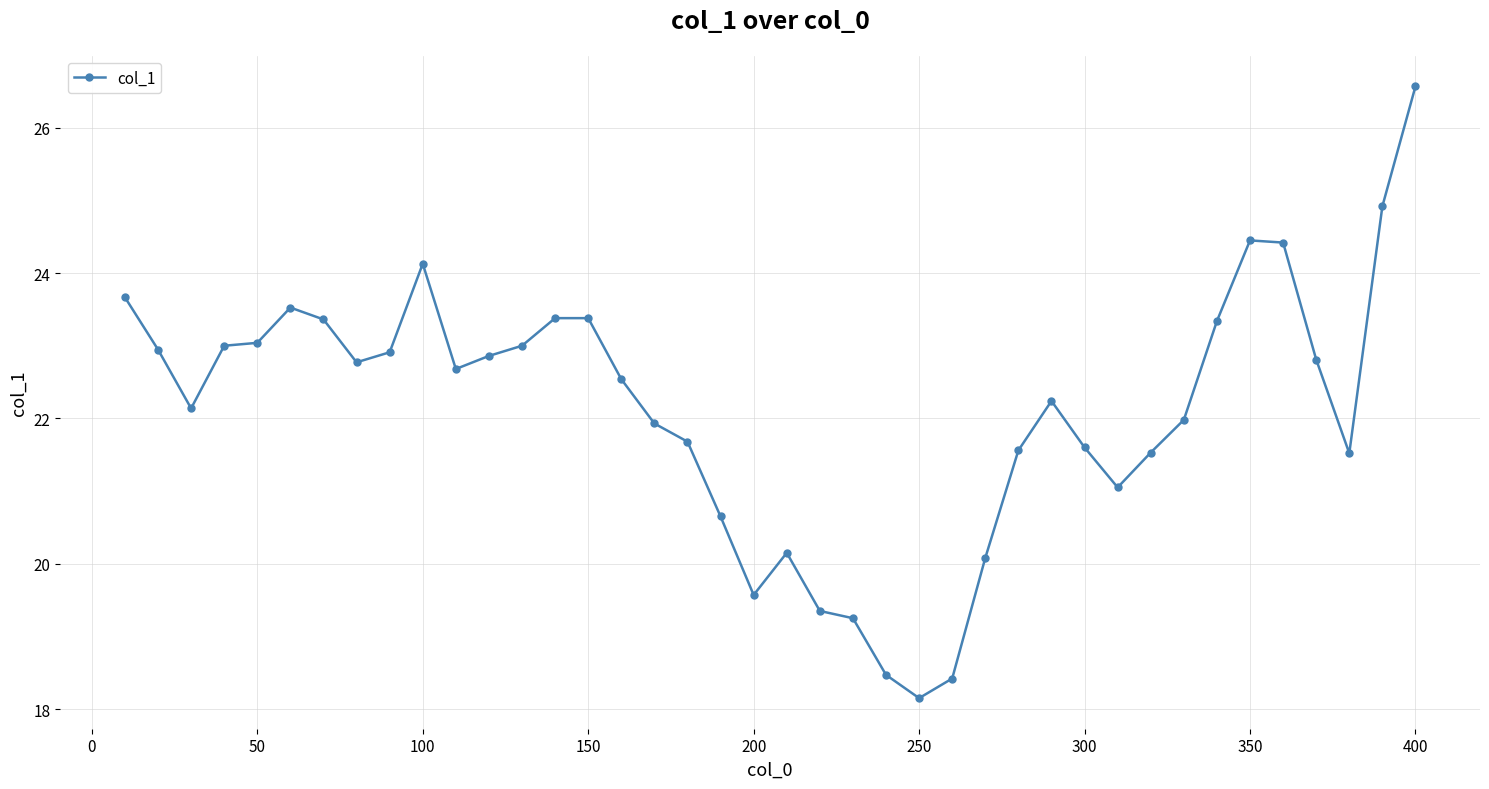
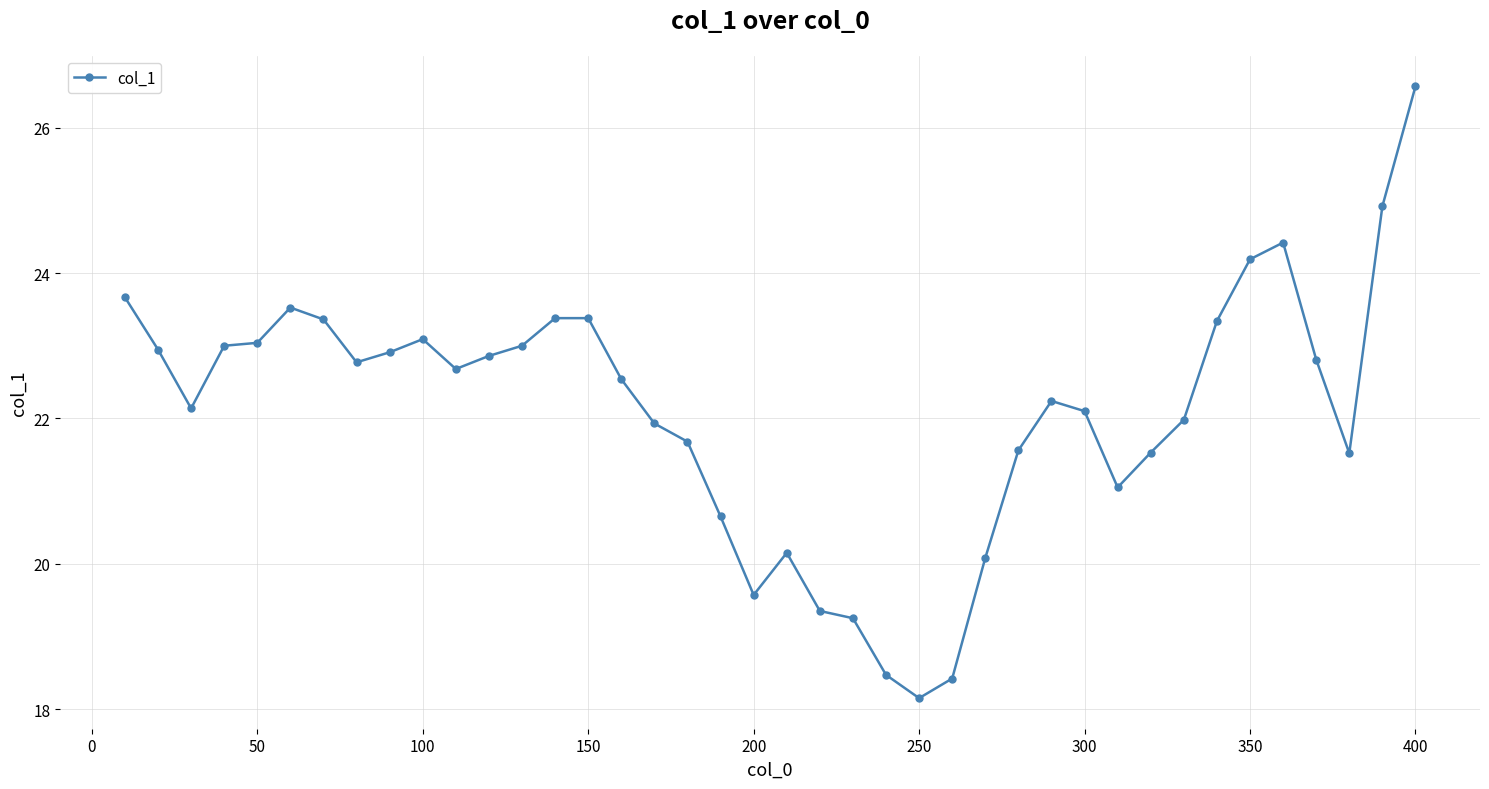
100: 24.1 -> 23.1
300: 21.6 -> 22.1
350: 24.5 -> 24.2
